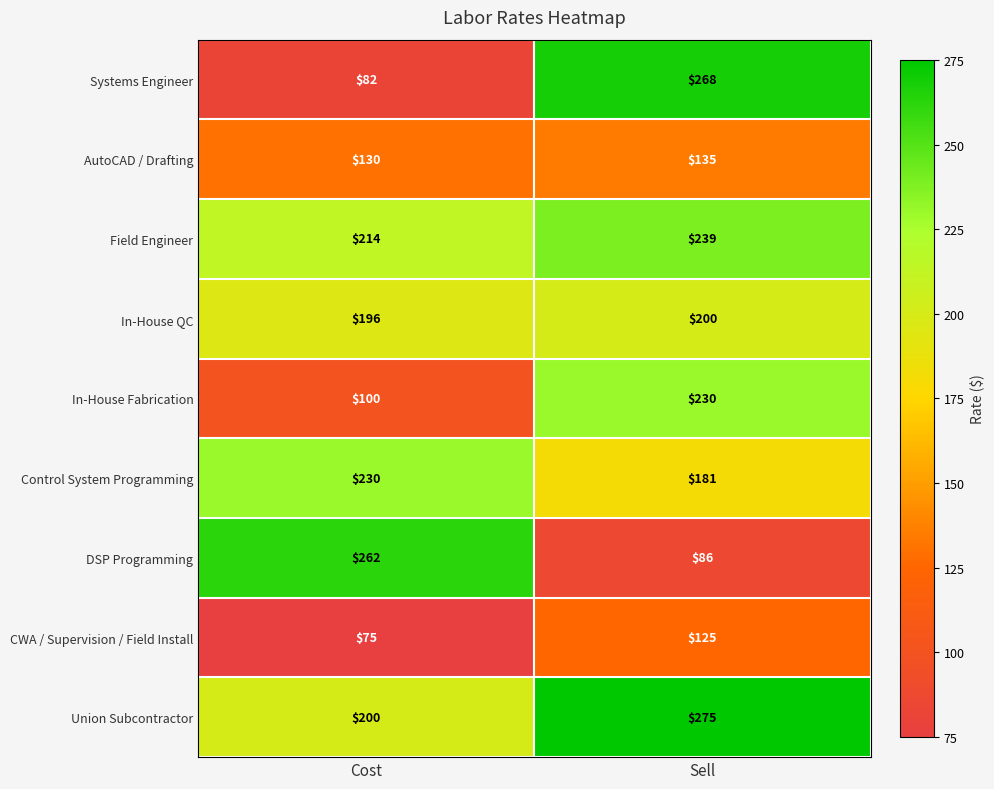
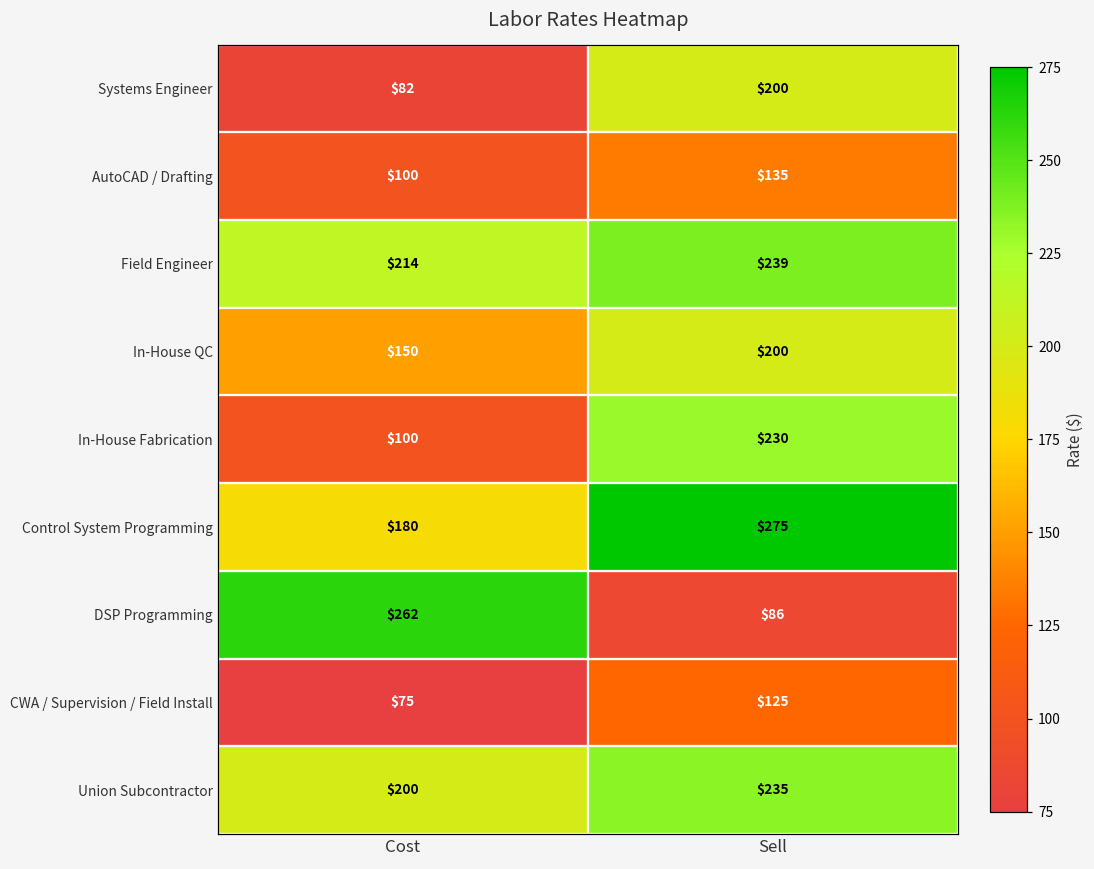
Systems Engineer, Sell: $268 -> $200
AutoCAD / Drafting, Cost: $130 -> $100
In-House QC, Cost: $196 -> $150
Control System Programming, Cost: $230 -> $180
Control System Programming, Sell: $181 -> $275
Union Subcontractor, Sell: $275 -> $235
